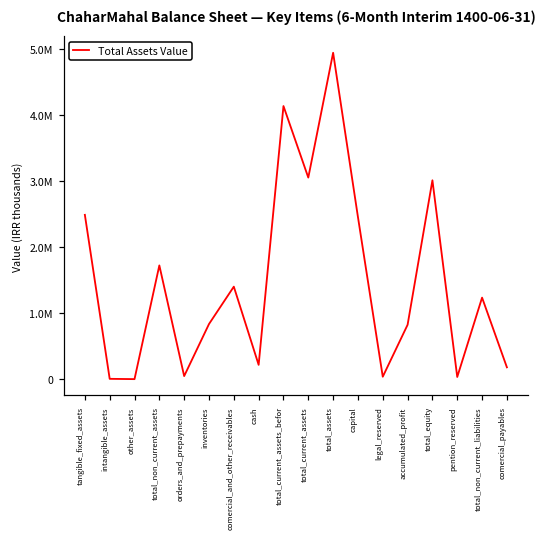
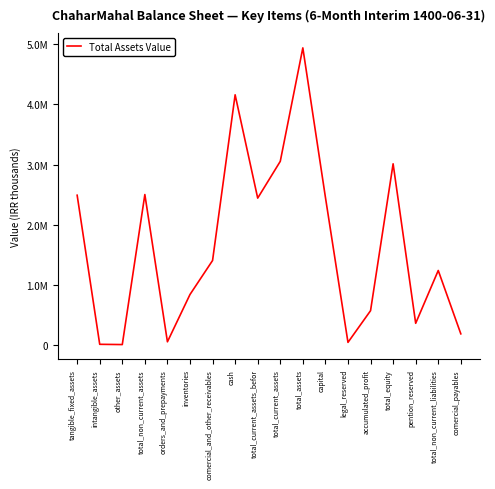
total_non_current_assets: 1700000 -> 2500000
cash: 200000 -> 4200000
total_current_assets_befor: 4100000 -> 2400000
accumulated_profit: 800000 -> 600000
pention_reserved: 0 -> 400000
